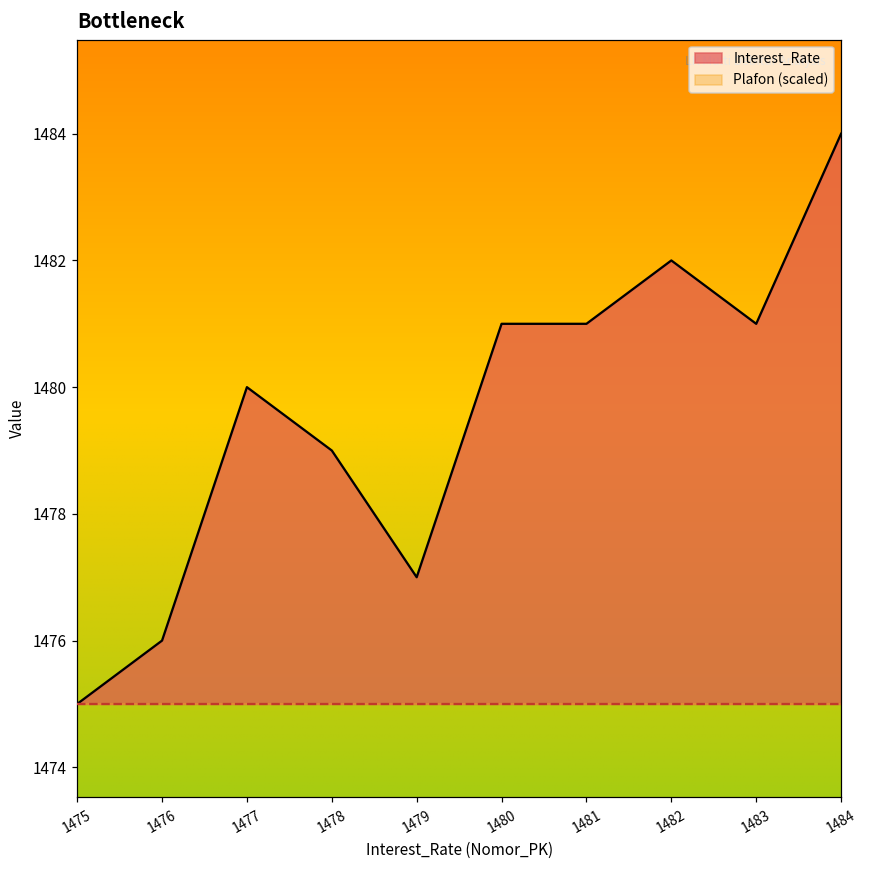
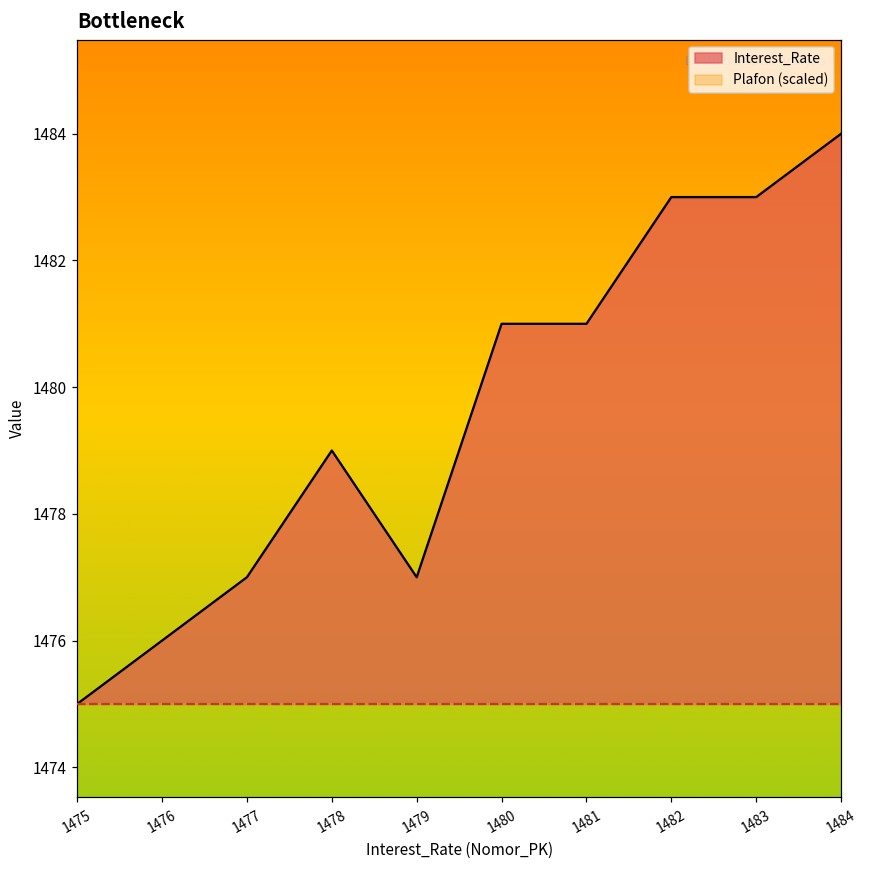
Interest_Rate, 1477: 1480 -> 1477
Interest_Rate, 1482: 1482 -> 1483
Interest_Rate, 1483: 1481 -> 1483
